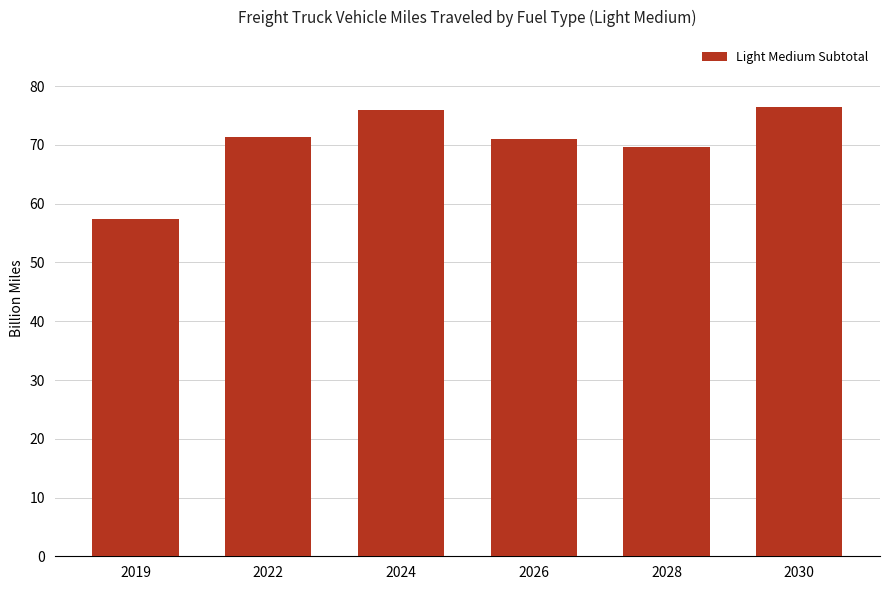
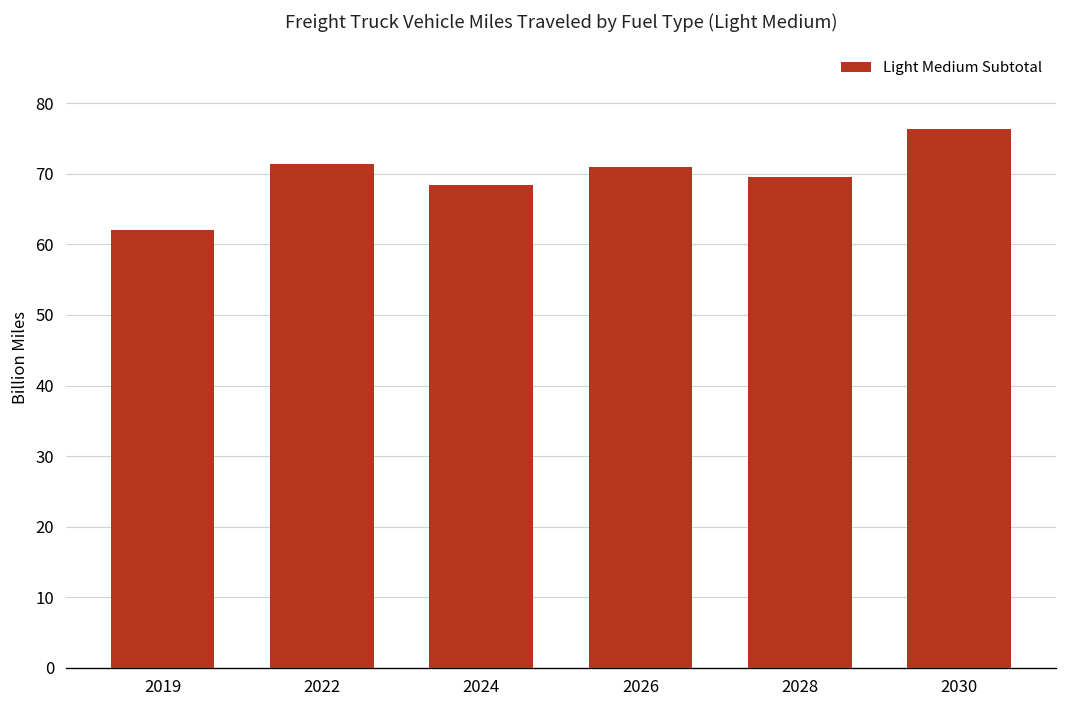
2019: 57 -> 62
2024: 76 -> 68
